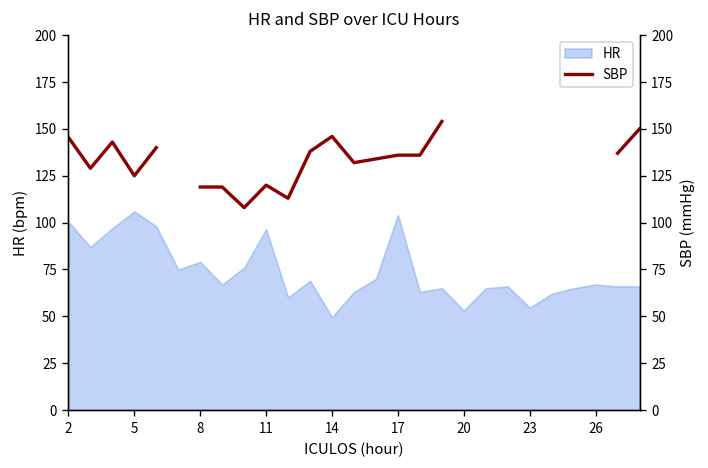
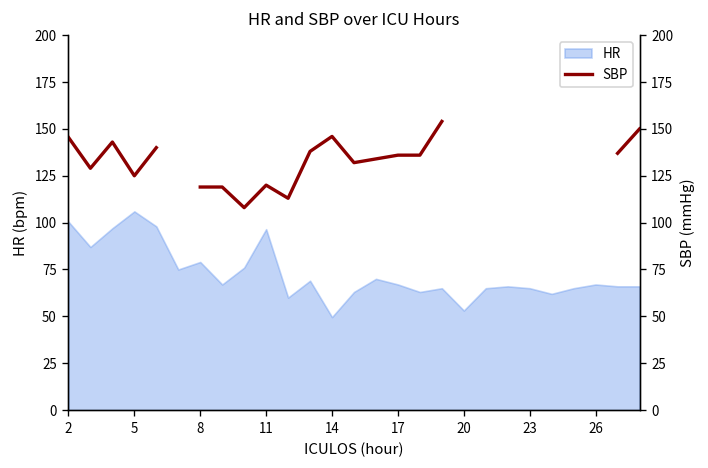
HR, 17: 104 -> 67
HR, 23: 55 -> 65
